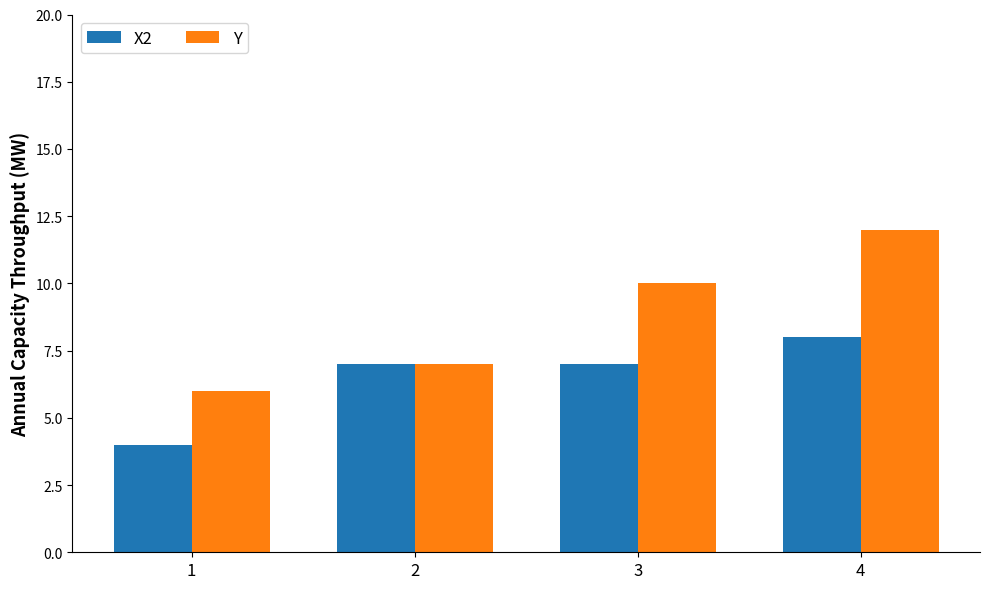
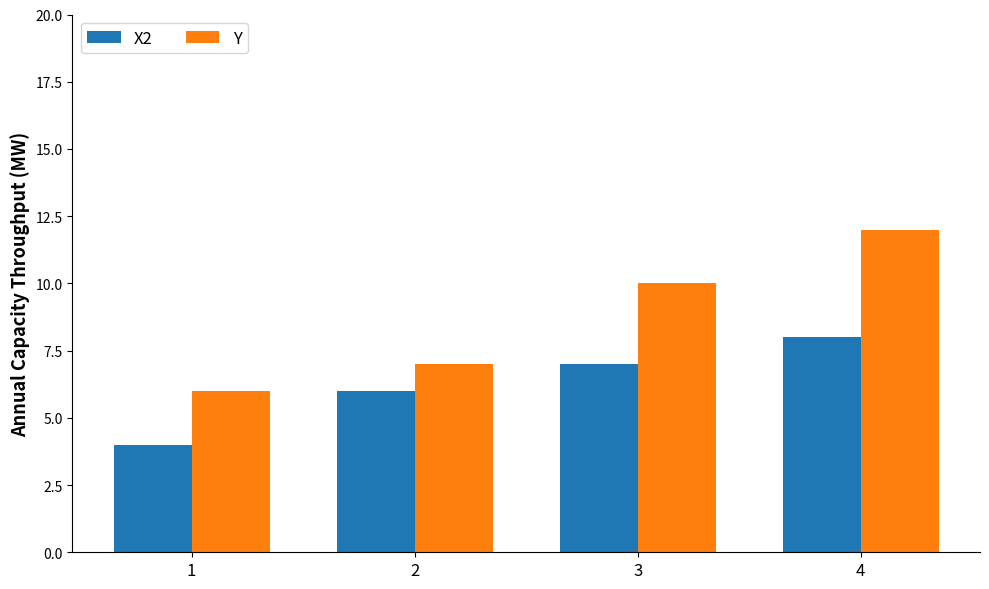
X2, 2: 7 -> 6
